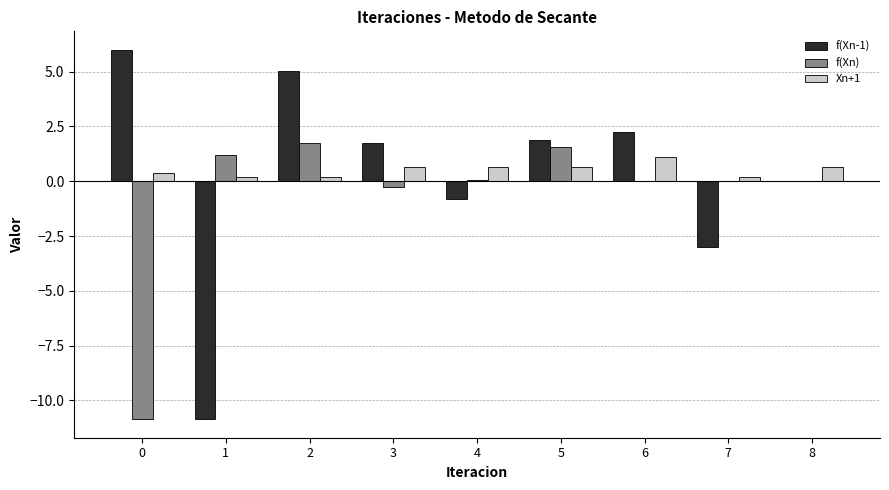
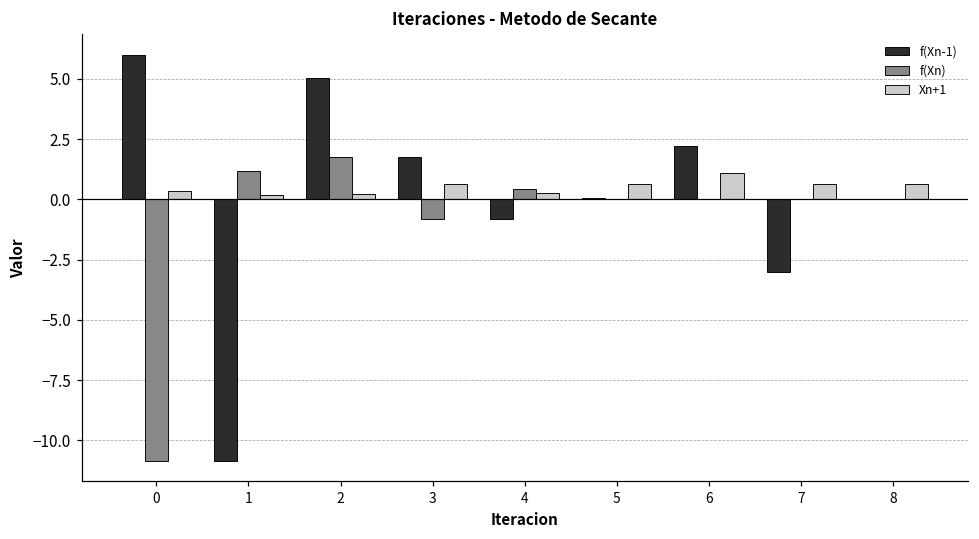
f(Xn), 3: -0.3 -> -0.8
f(Xn), 4: 0.1 -> 0.4
Xn+1, 4: 0.6 -> 0.3
f(Xn-1), 5: 1.9 -> 0.1
f(Xn), 5: 1.6 -> 0.0
Xn+1, 7: 0.2 -> 0.6
